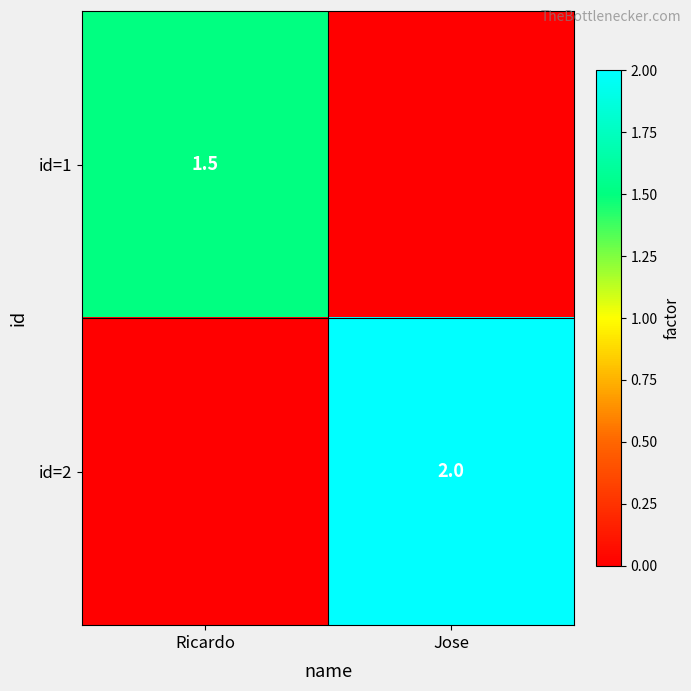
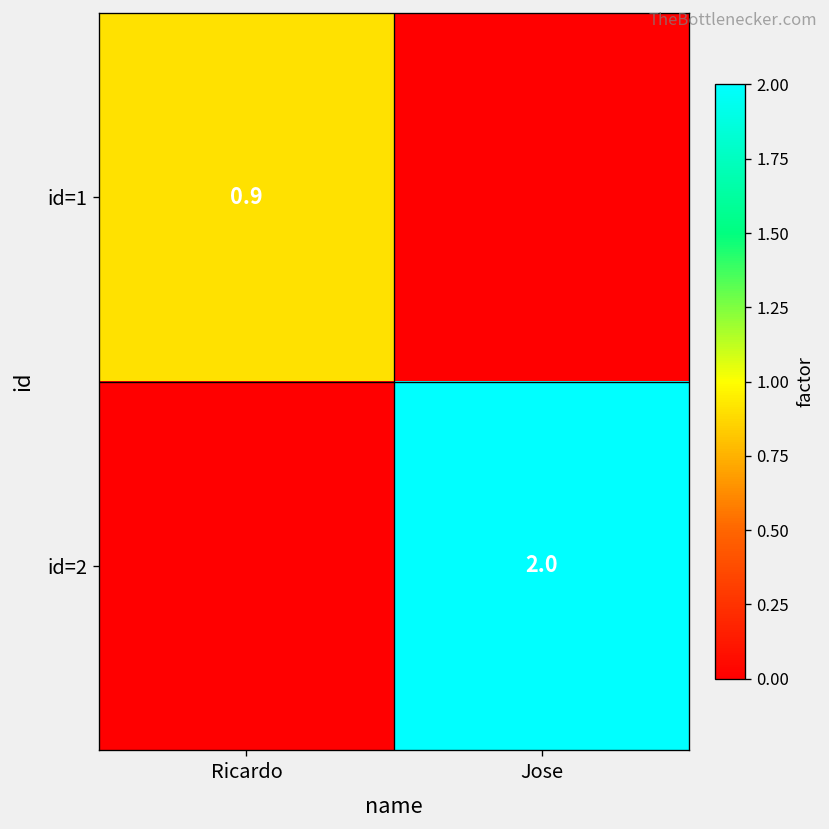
id=1, Ricardo: 1.5 -> 0.9
